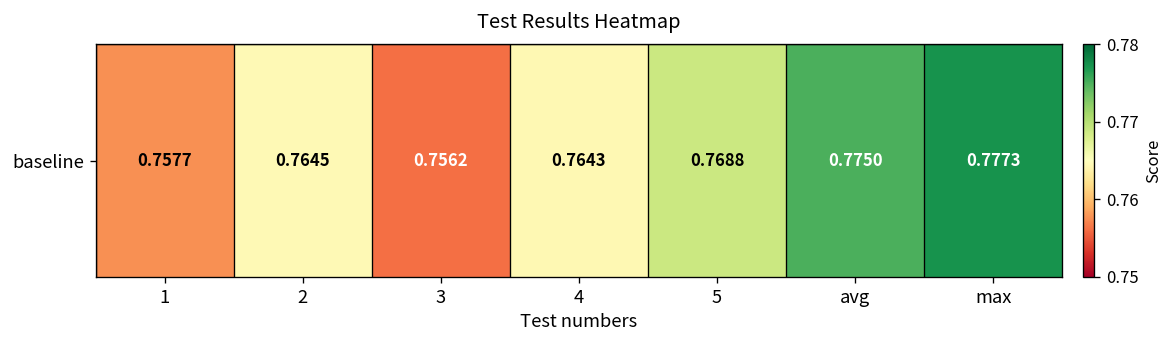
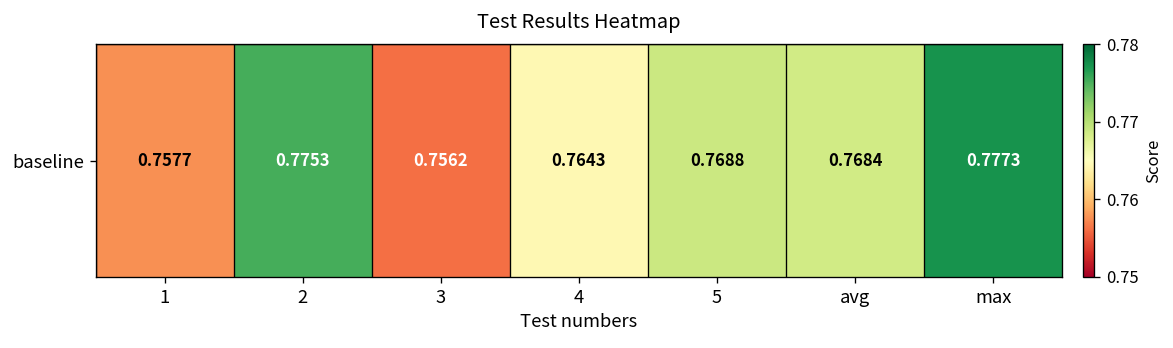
baseline, 2: 0.7645 -> 0.7753
baseline, avg: 0.7750 -> 0.7684
